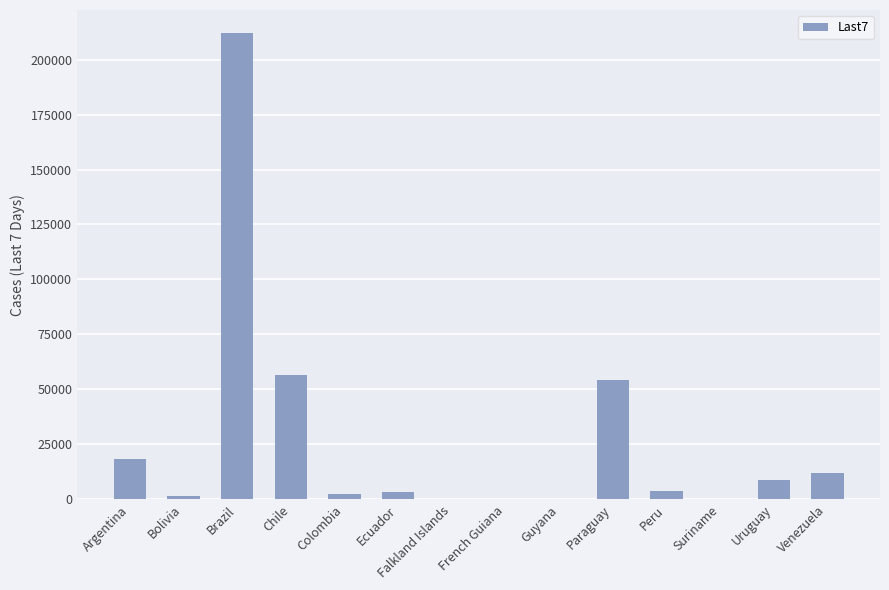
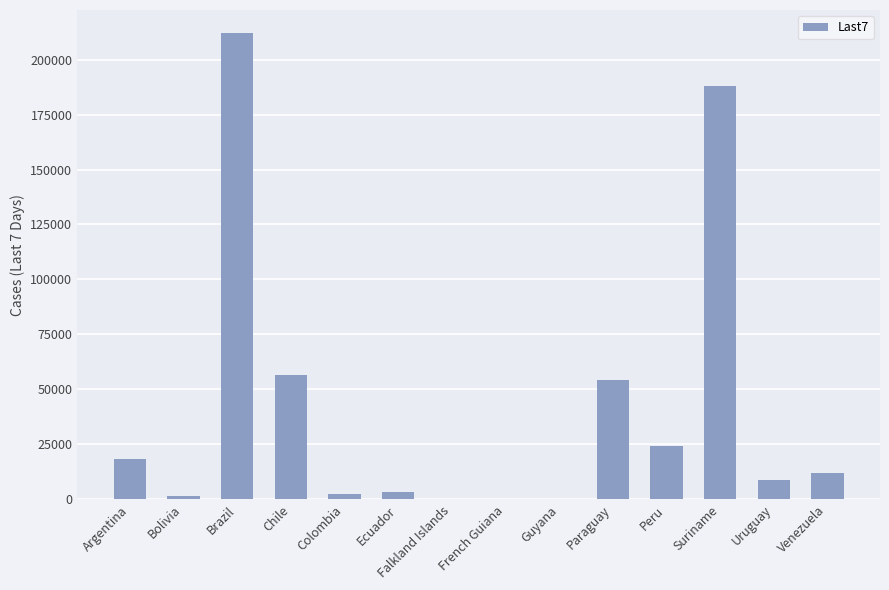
Peru: 4000 -> 24000
Suriname: 0 -> 188000
